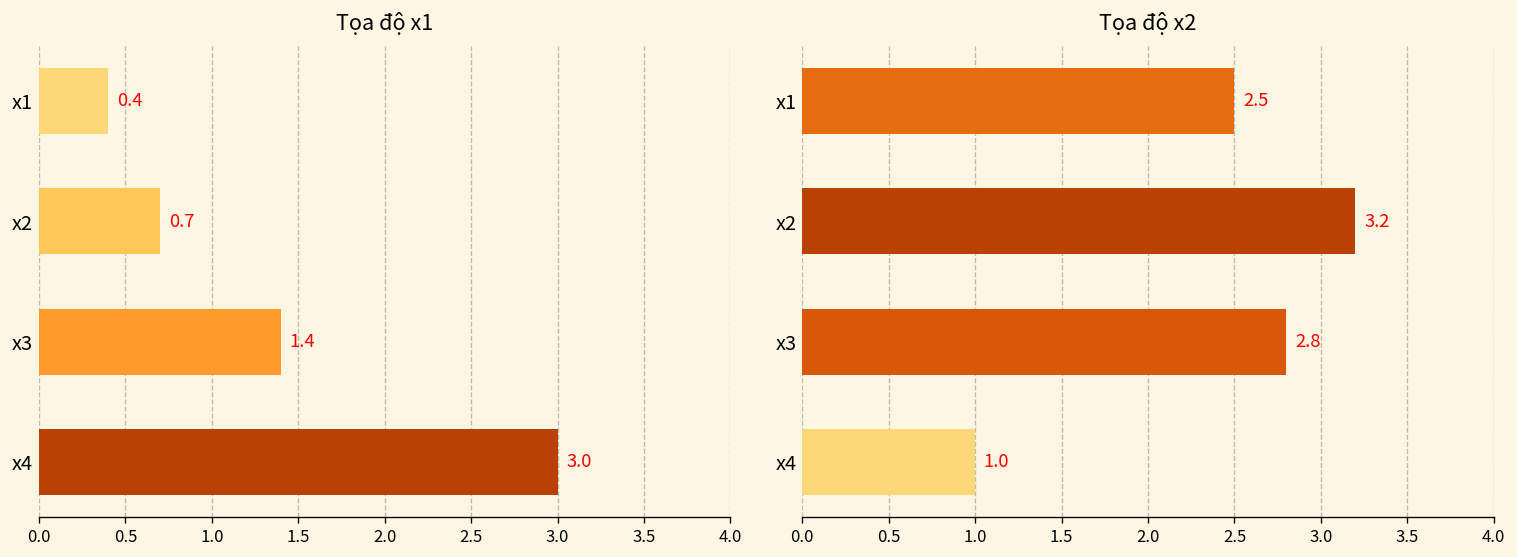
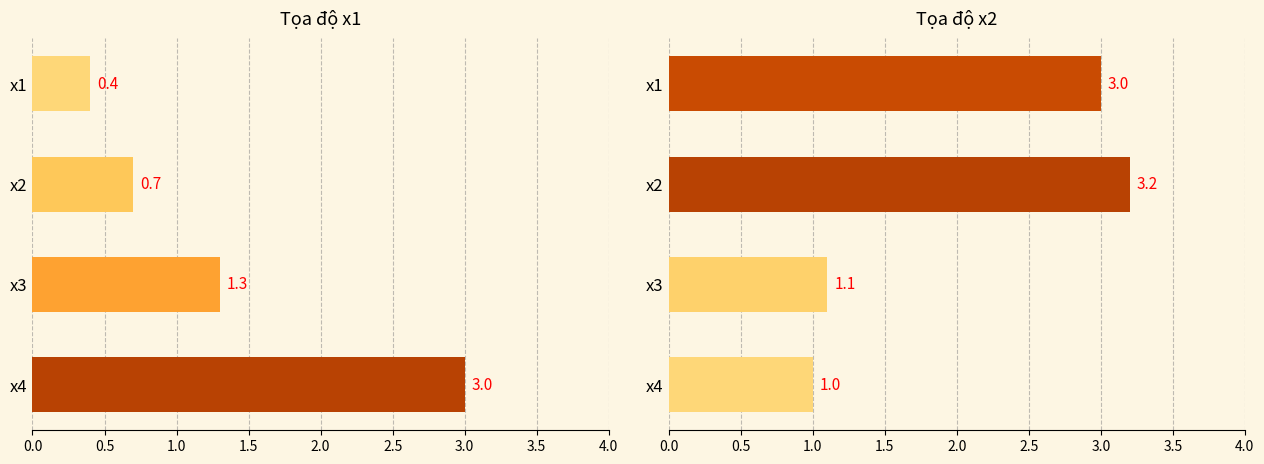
Tọa độ x1, x3: 1.4 -> 1.3
Tọa độ x2, x1: 2.5 -> 3.0
Tọa độ x2, x3: 2.8 -> 1.1
